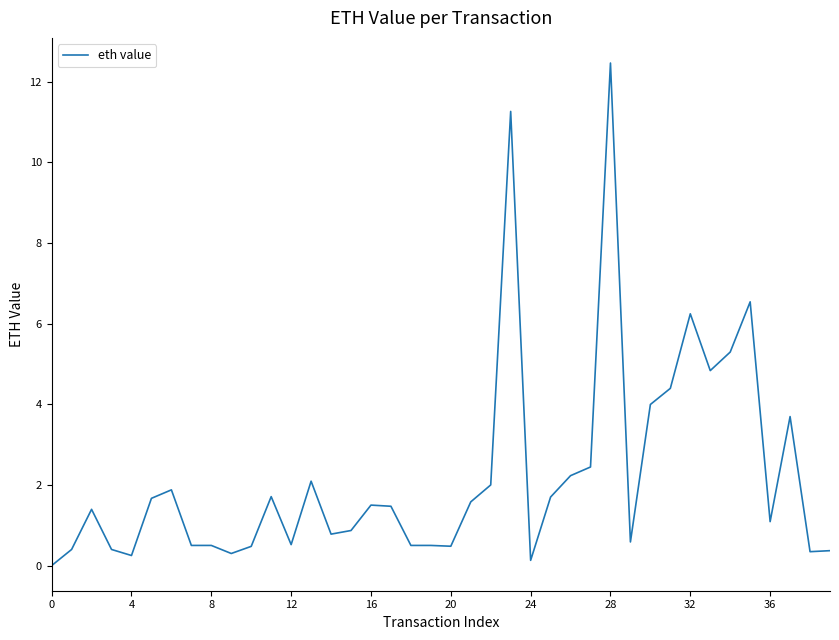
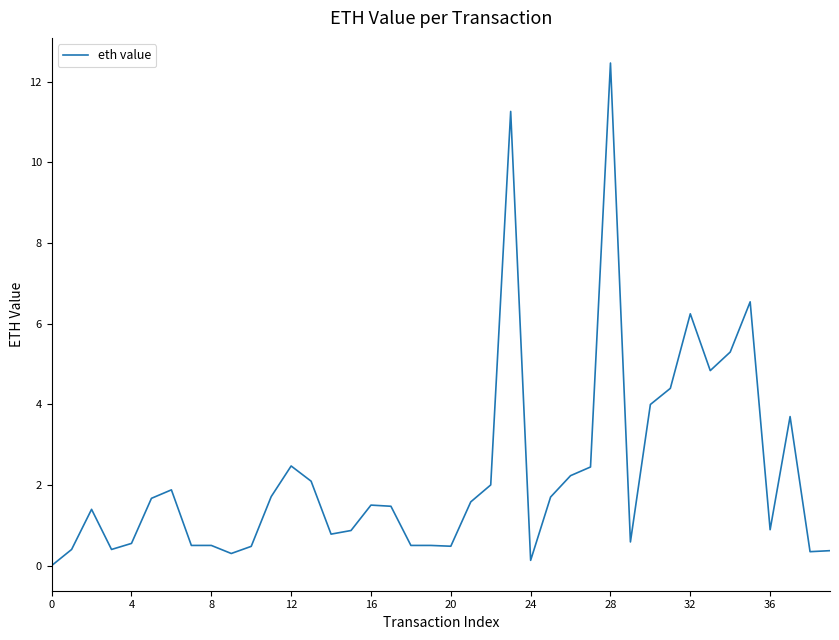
4: 0.3 -> 0.6
12: 0.5 -> 2.5
36: 1.1 -> 0.9
